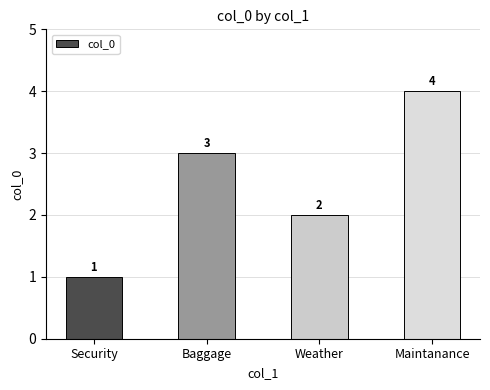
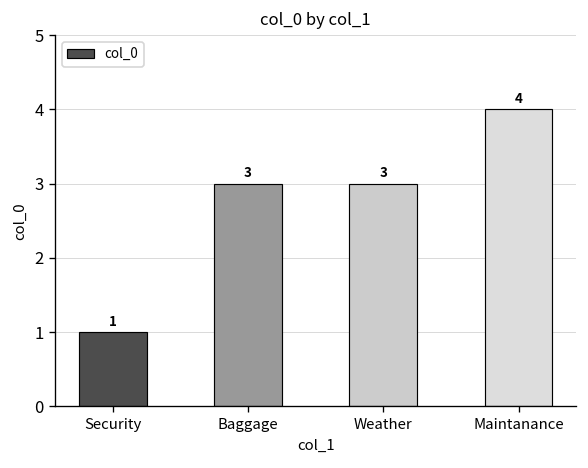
Weather: 2 -> 3
